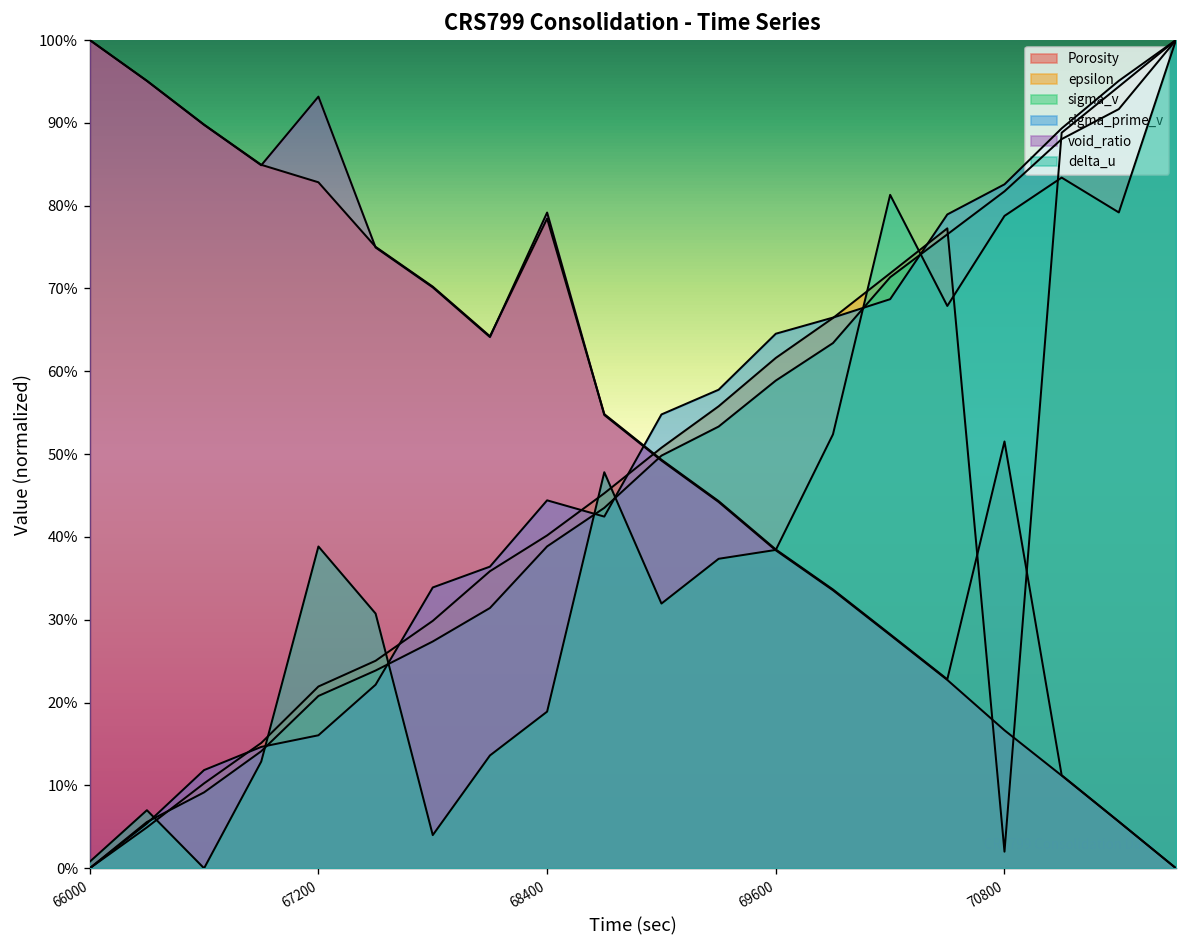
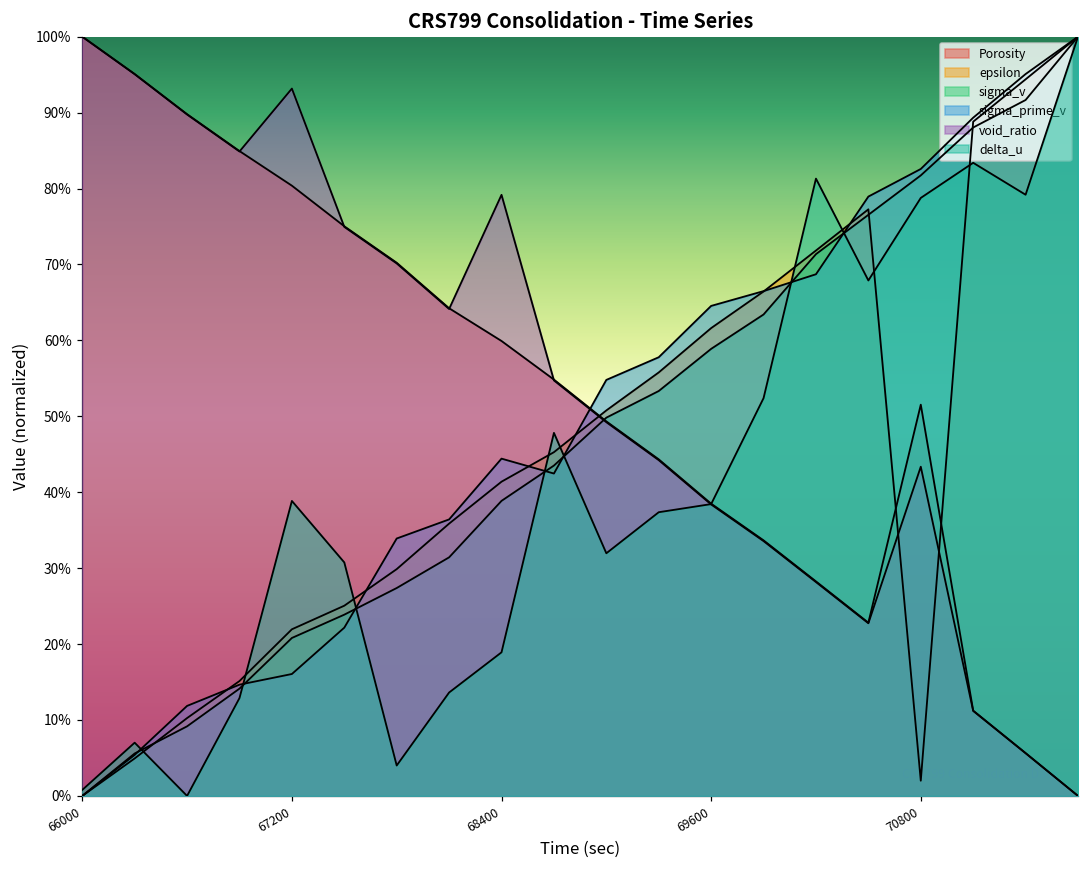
Porosity, 67200: 83% -> 80%
Porosity, 68400: 78% -> 60%
epsilon, 68400: 40% -> 41%
void_ratio, 70800: 17% -> 43%
